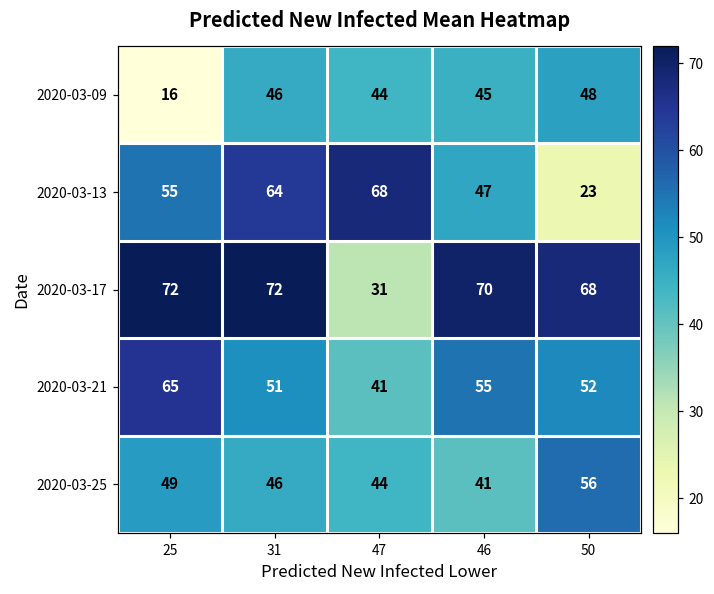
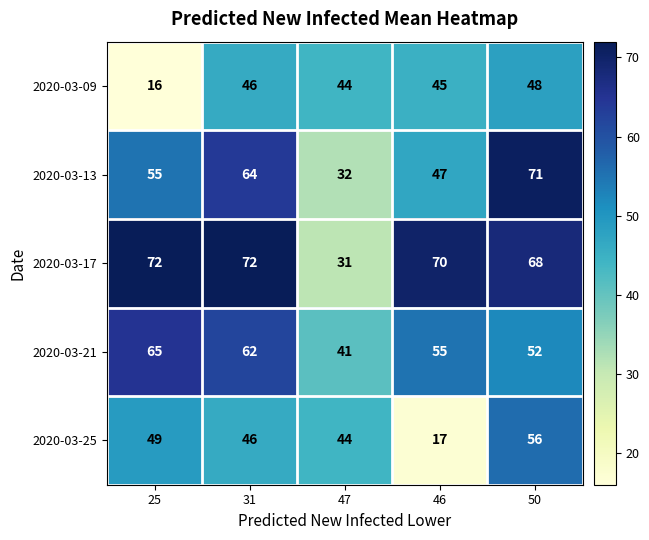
2020-03-13, 47: 68 -> 32
2020-03-13, 50: 23 -> 71
2020-03-21, 31: 51 -> 62
2020-03-25, 46: 41 -> 17
